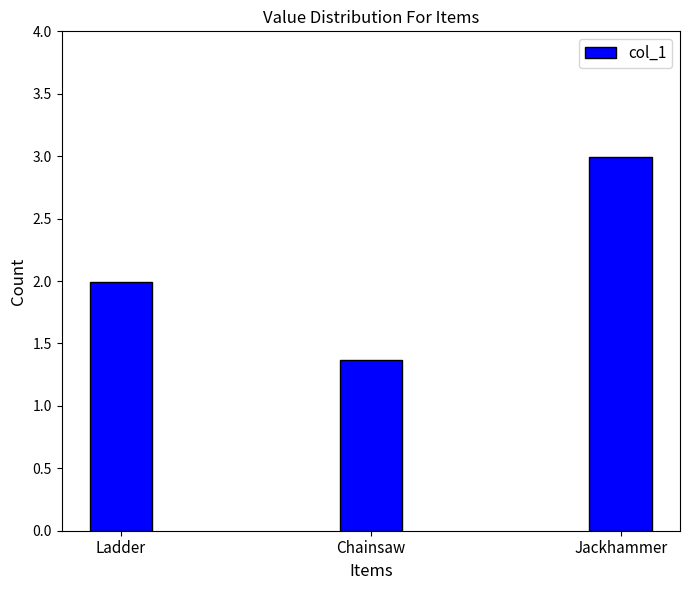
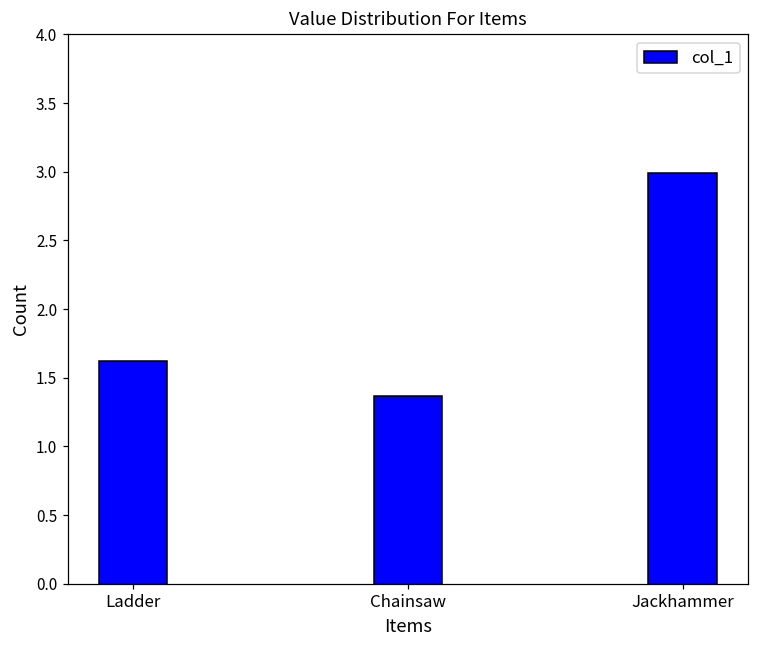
Ladder: 1.99 -> 1.62
